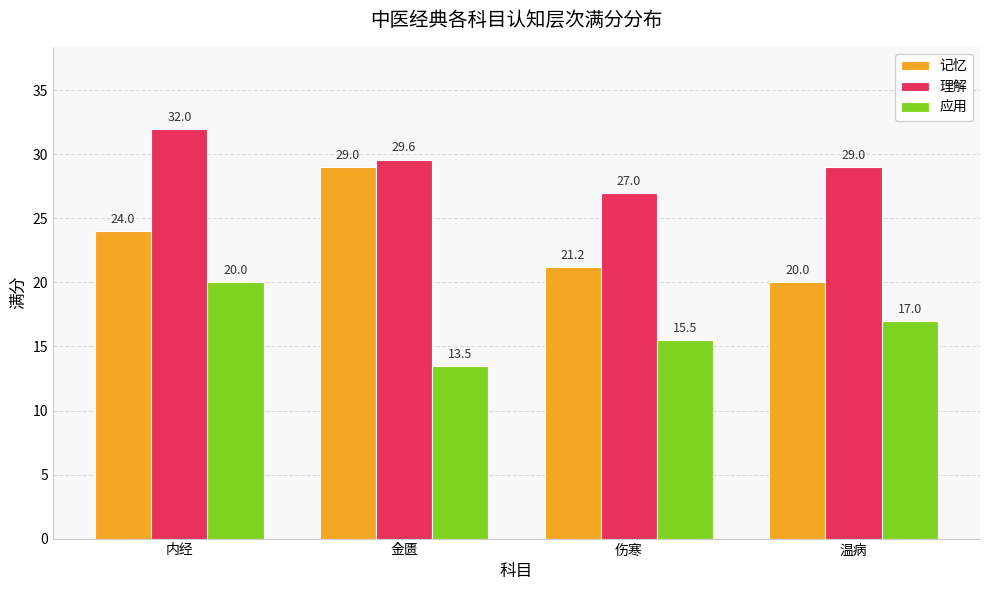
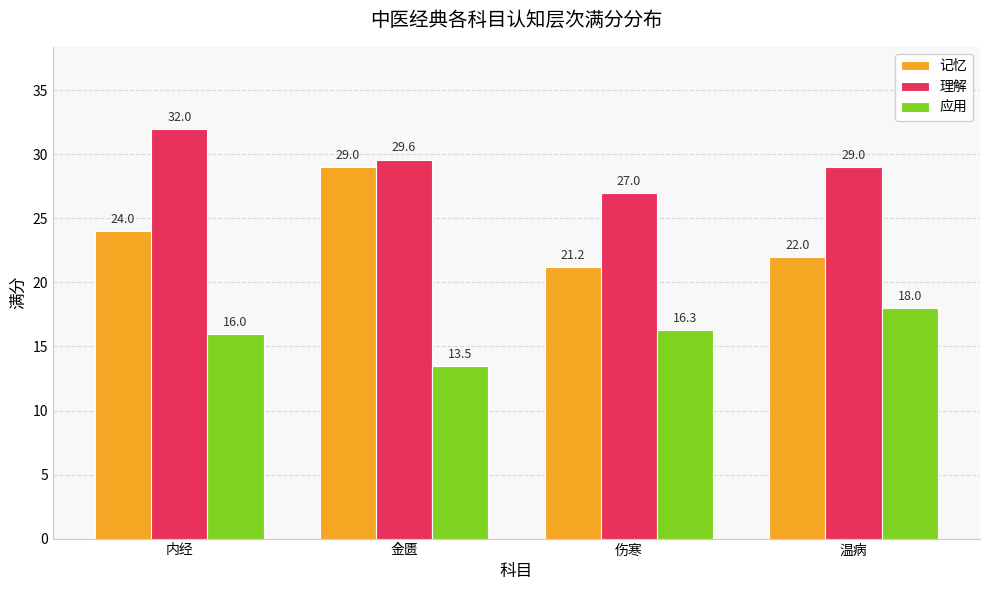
应用, 内经: 20.0 -> 16.0
应用, 伤寒: 15.5 -> 16.3
记忆, 温病: 20.0 -> 22.0
应用, 温病: 17.0 -> 18.0
